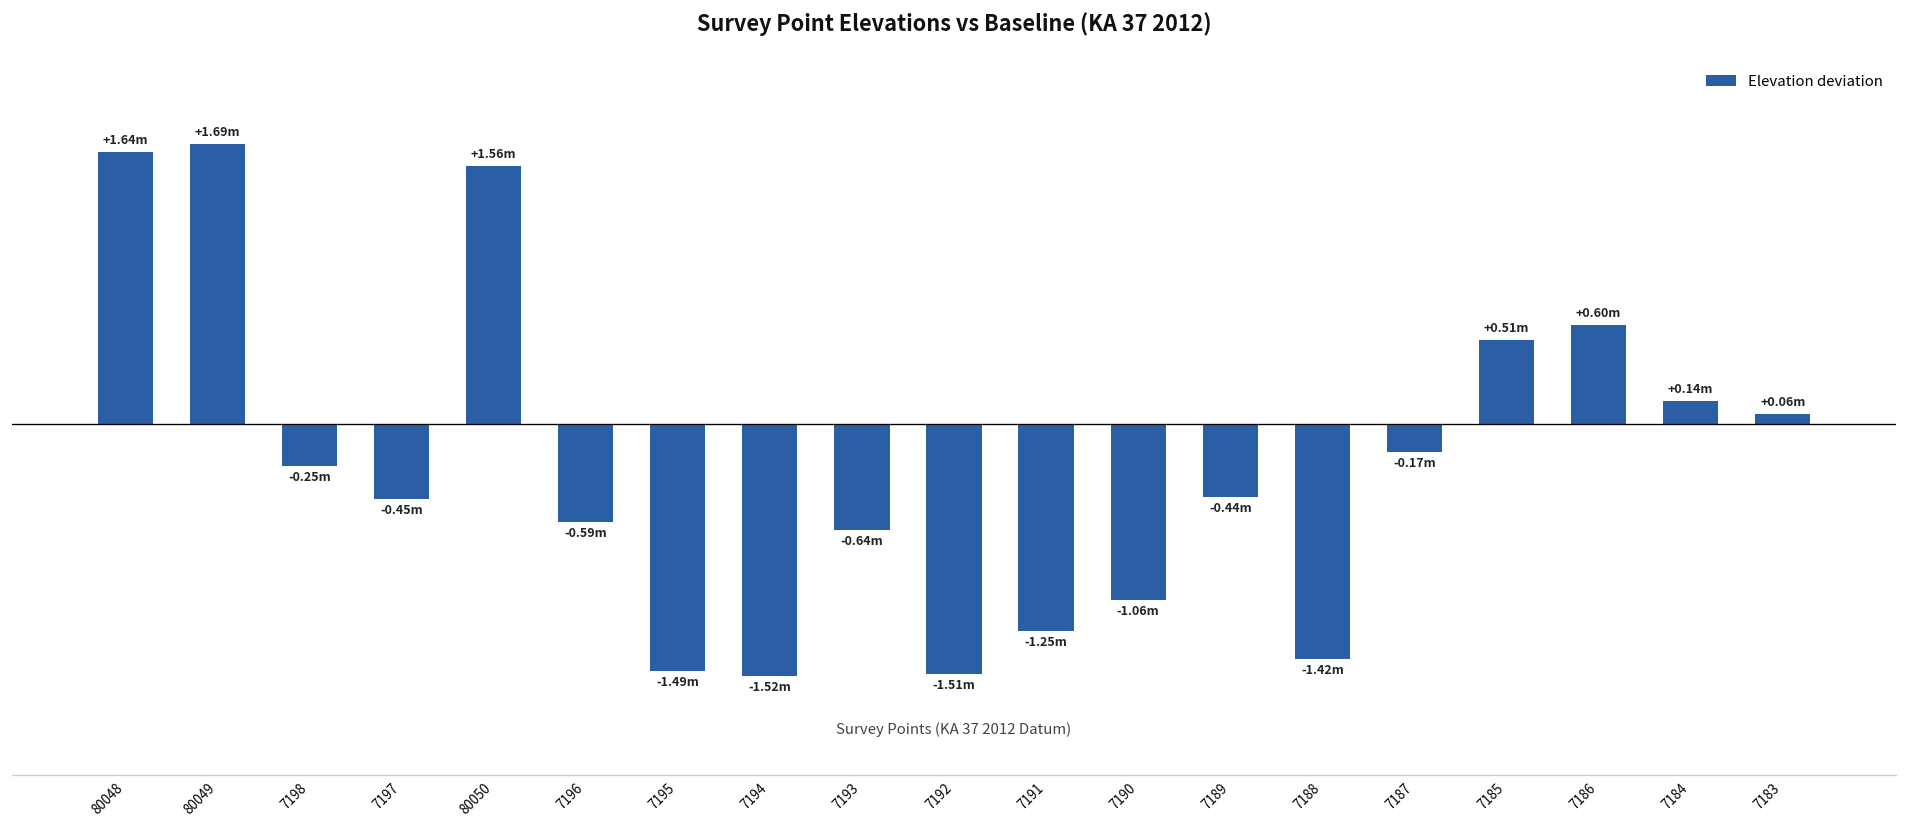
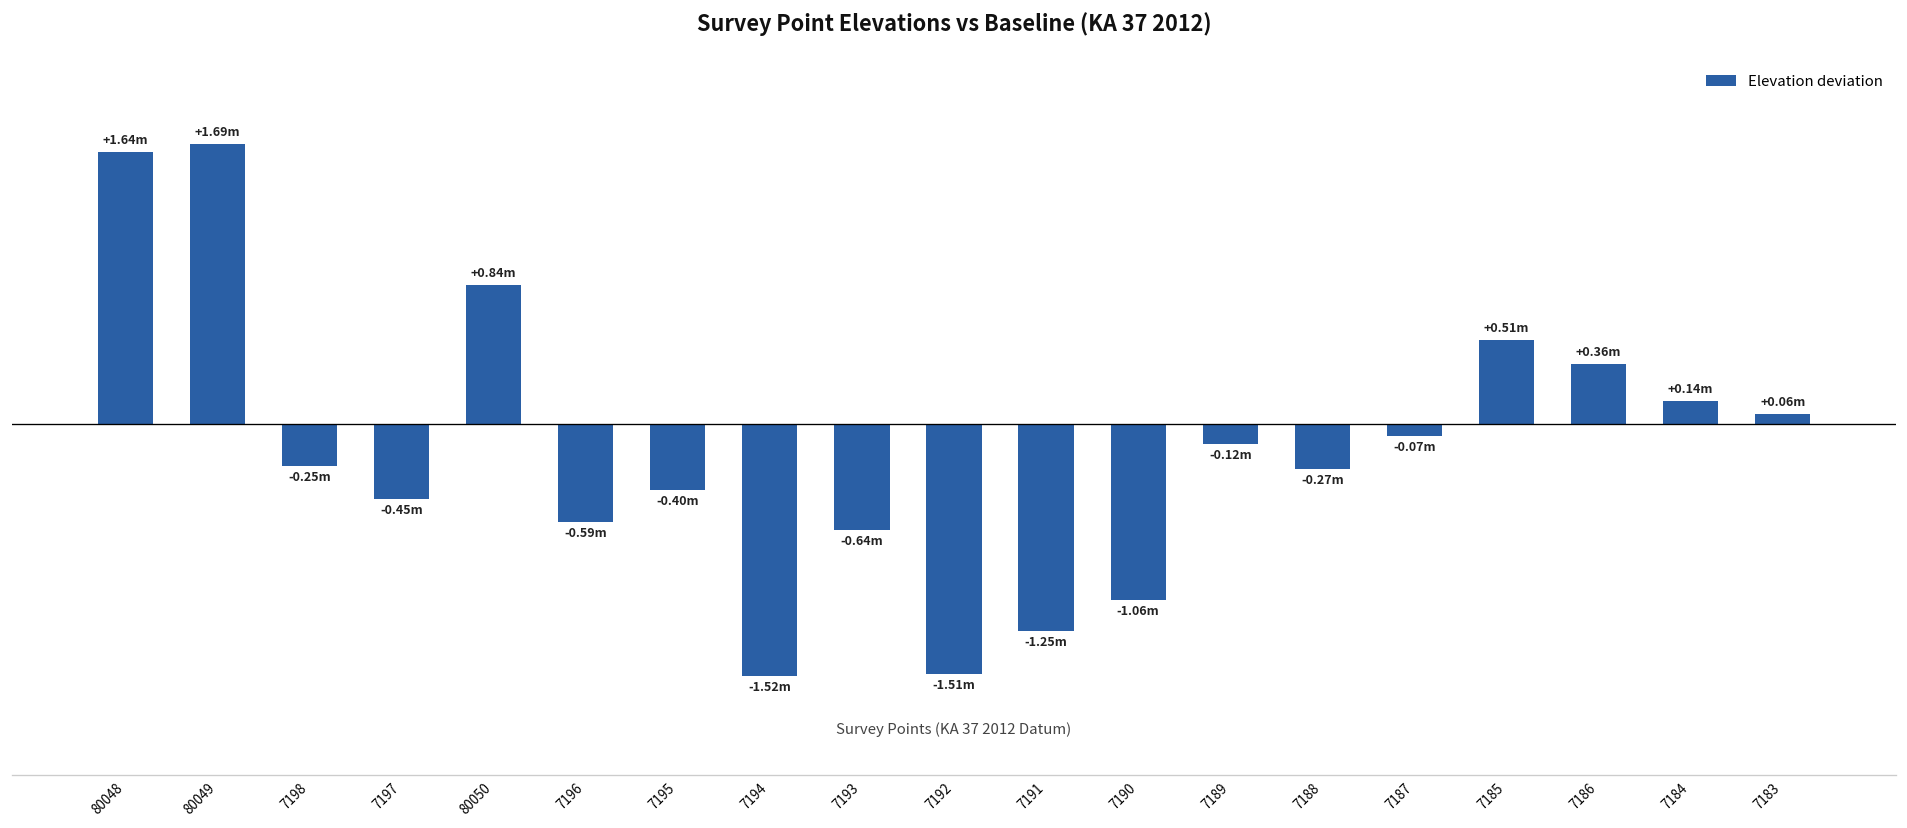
80050: +1.56m -> +0.84m
7195: -1.49m -> -0.40m
7189: -0.44m -> -0.12m
7188: -1.42m -> -0.27m
7187: -0.17m -> -0.07m
7186: +0.60m -> +0.36m
